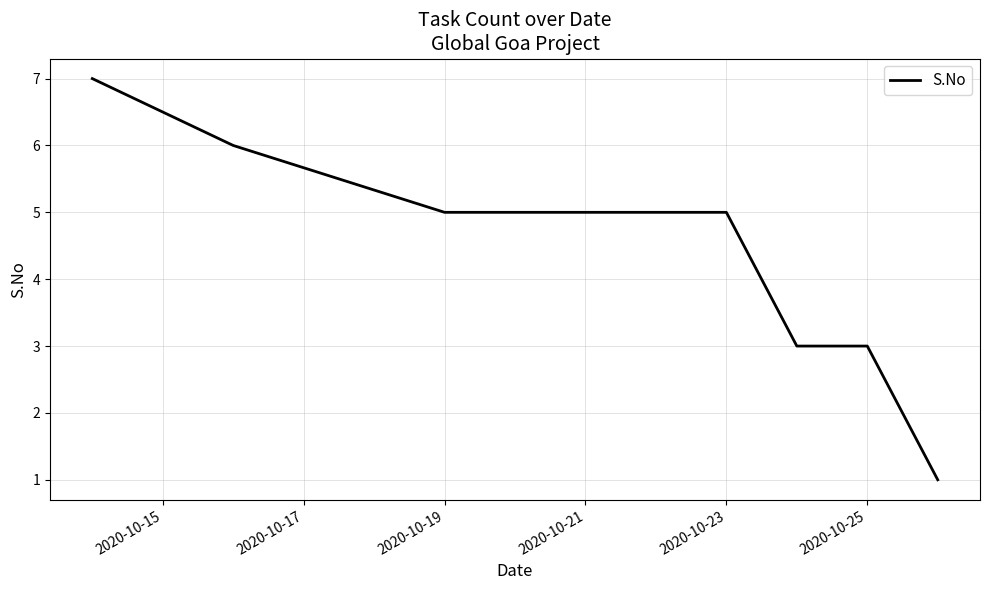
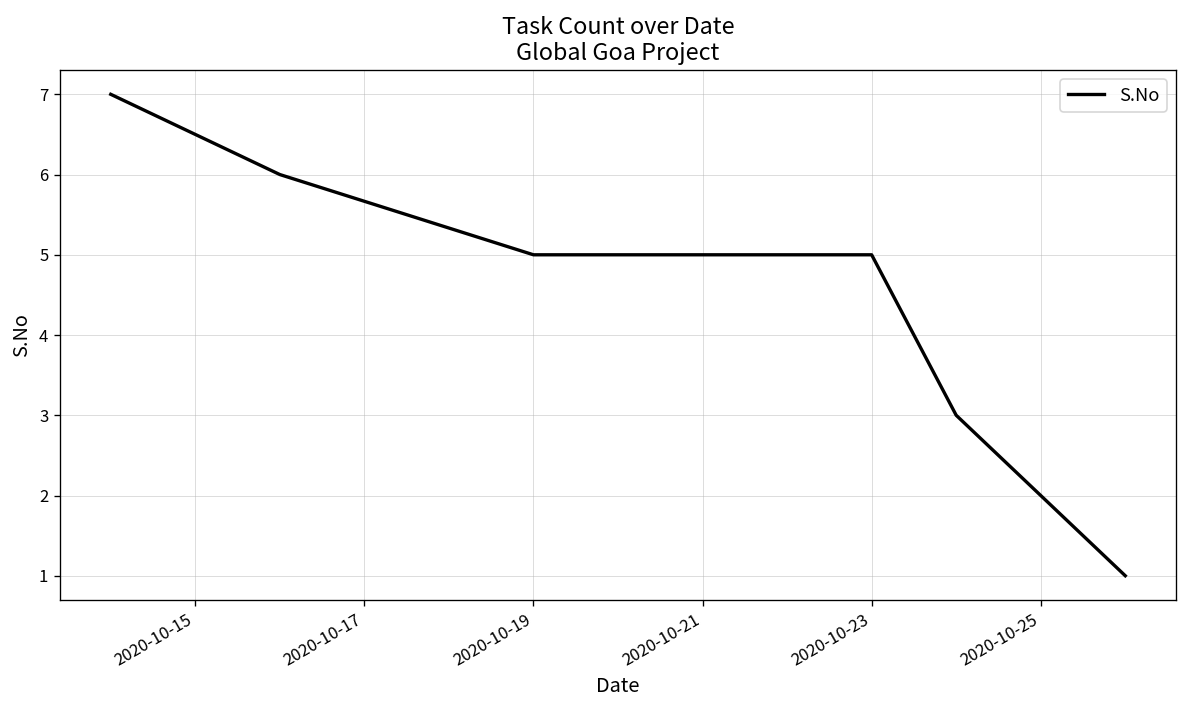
2020-10-25: 3 -> 2
